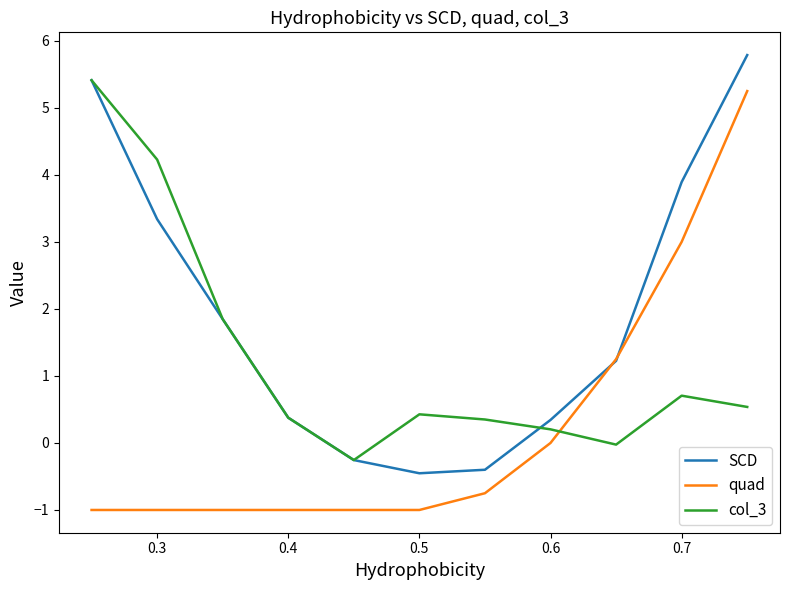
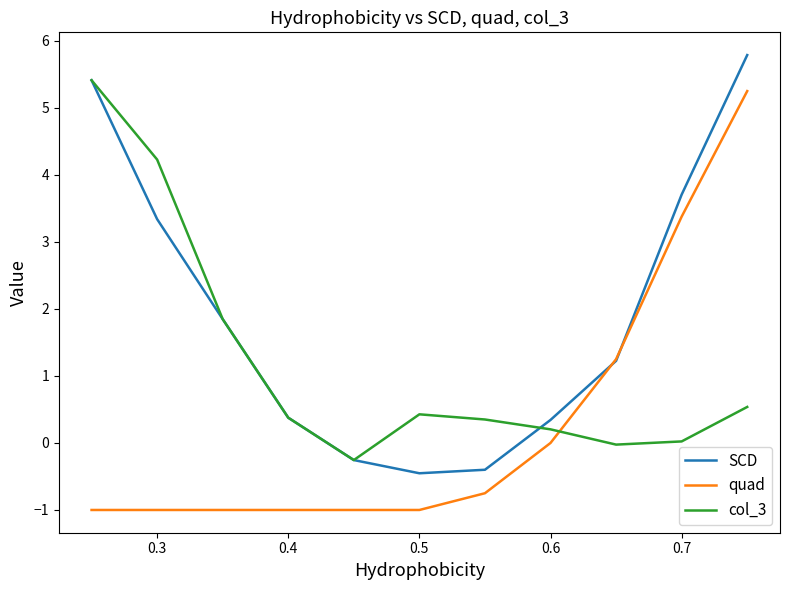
SCD, 0.7: 3.9 -> 3.7
quad, 0.7: 3.0 -> 3.4
col_3, 0.7: 0.7 -> 0.0
